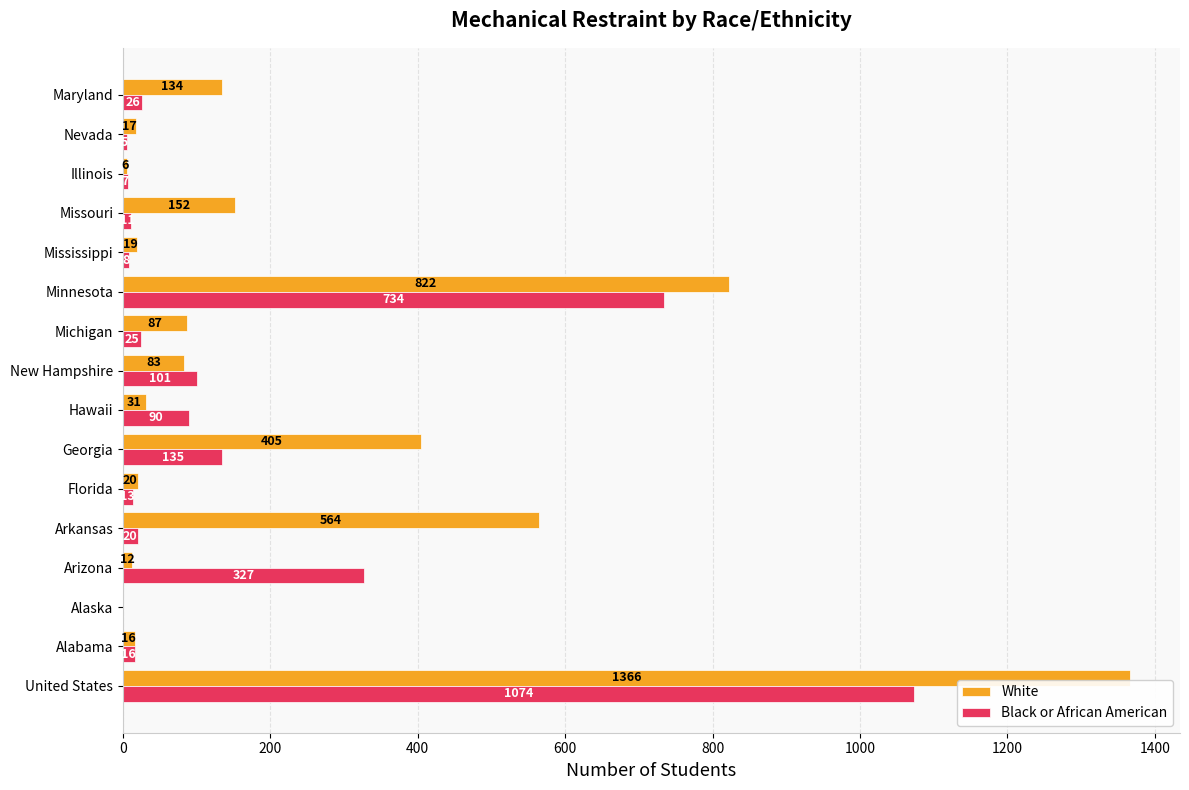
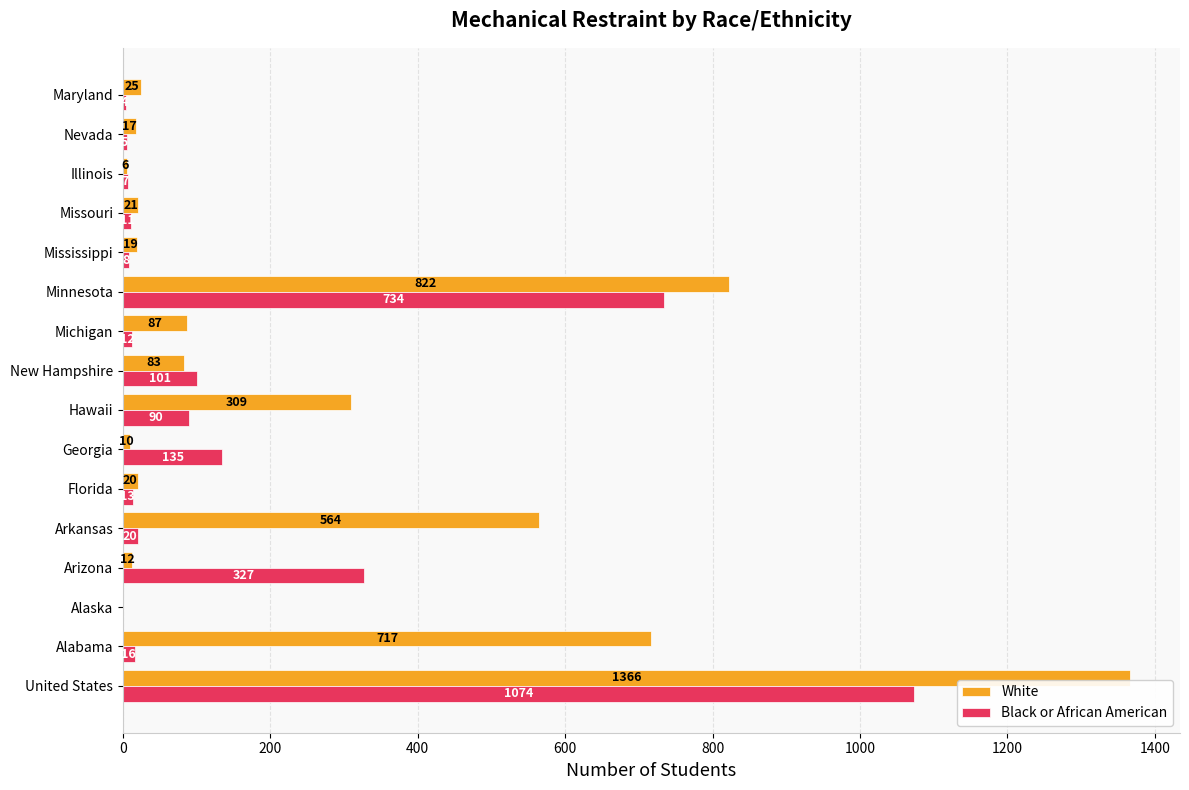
White, Maryland: 134 -> 25
Black or African American, Maryland: 30 -> 0
White, Missouri: 152 -> 21
Black or African American, Michigan: 30 -> 10
White, Hawaii: 31 -> 309
White, Georgia: 405 -> 10
White, Alabama: 16 -> 717
